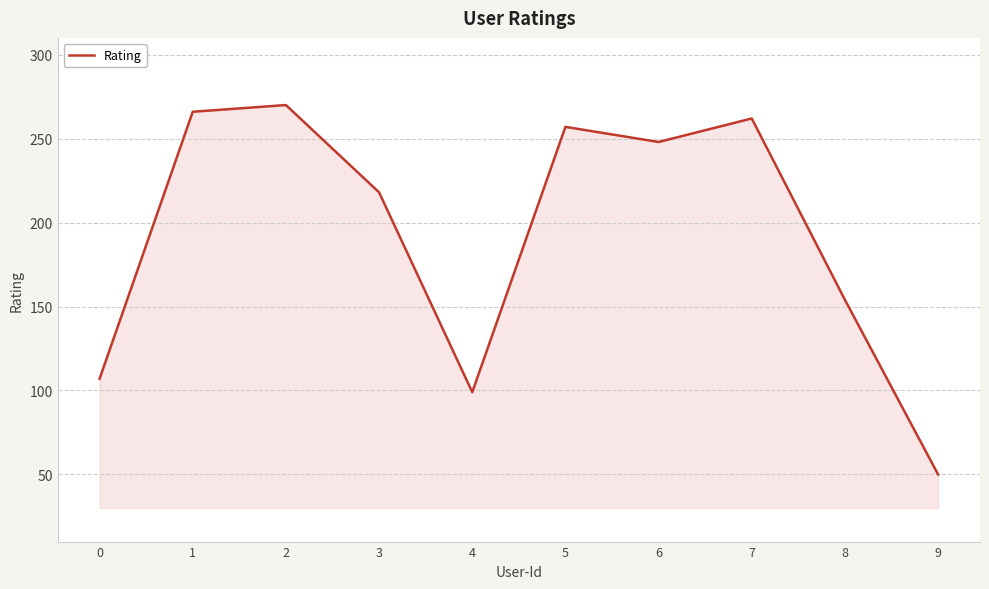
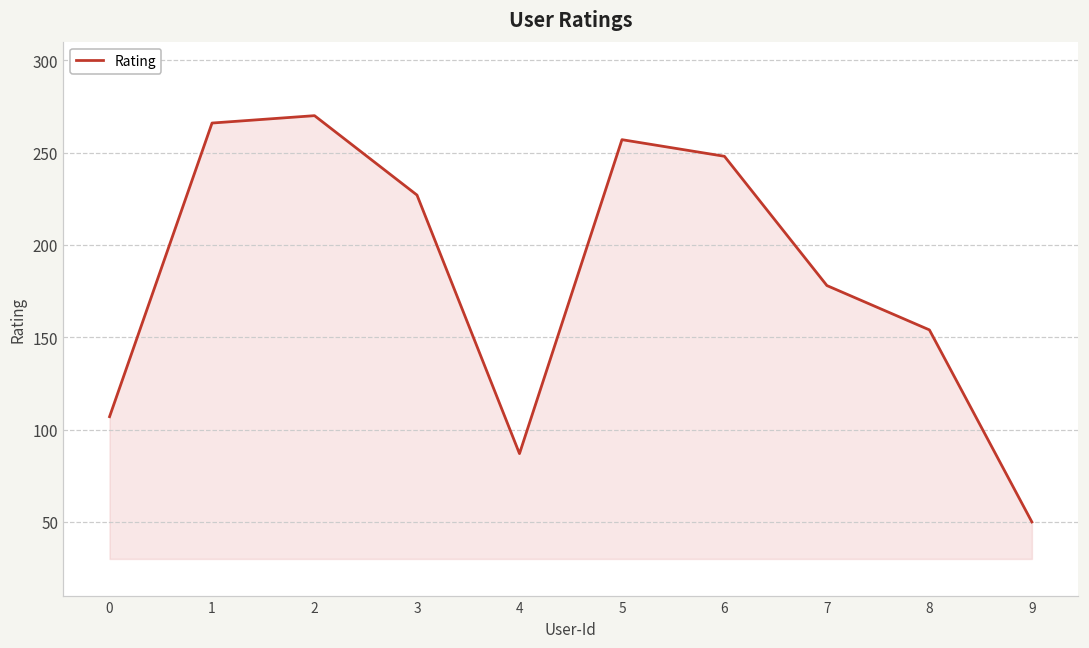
3: 218 -> 227
4: 99 -> 87
7: 262 -> 178
